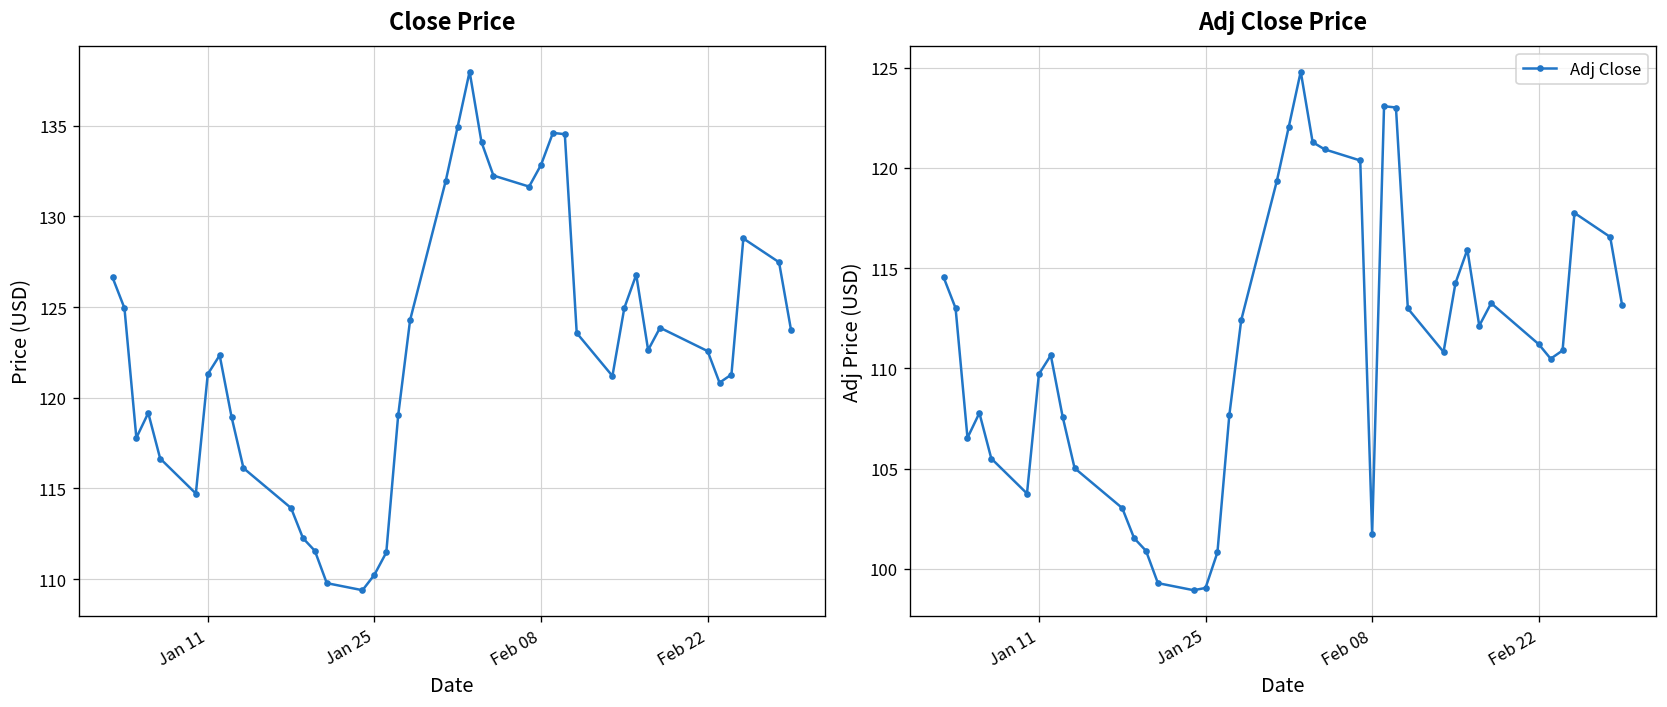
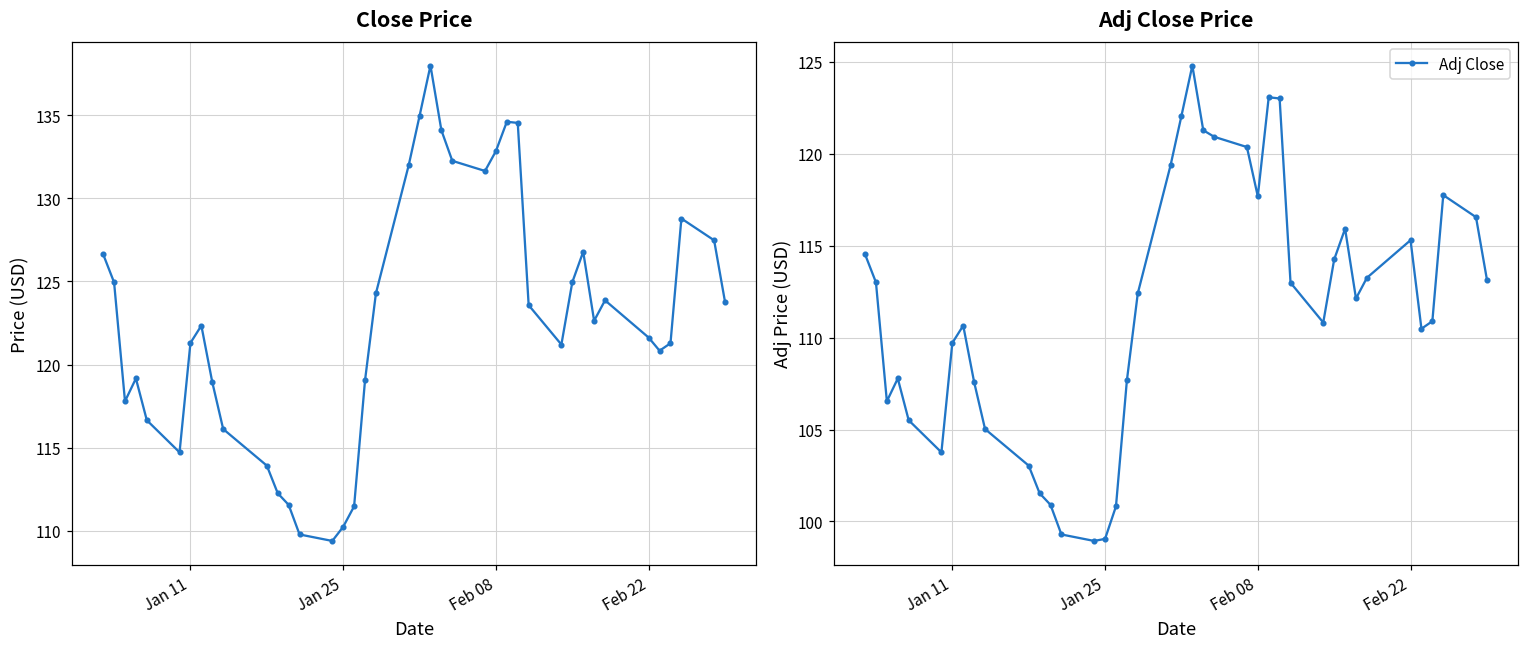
Close Price, Feb 22: 122.6 -> 121.6
Adj Close Price, Feb 08: 101.8 -> 117.7
Adj Close Price, Feb 22: 111.2 -> 115.3
